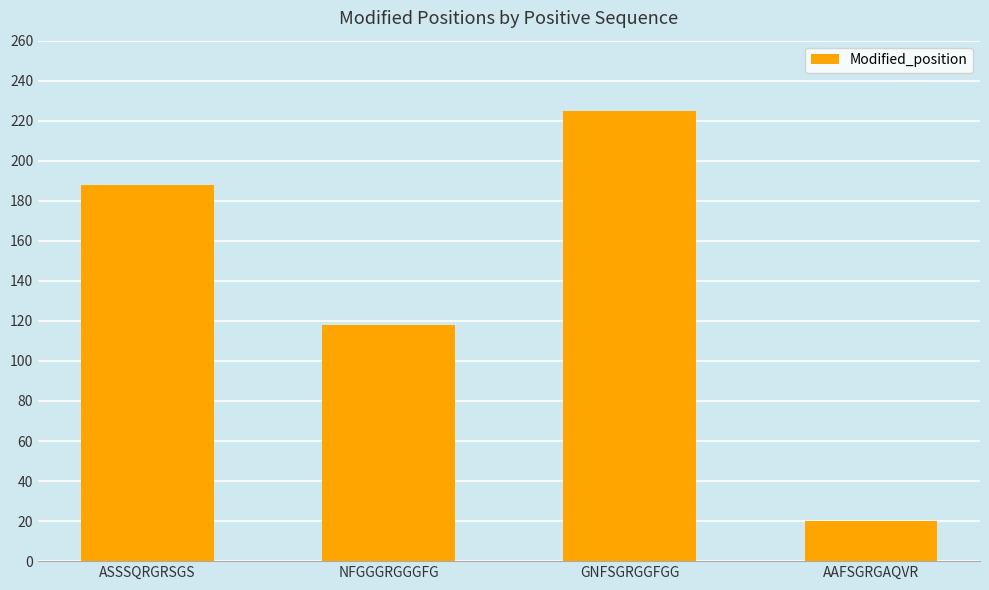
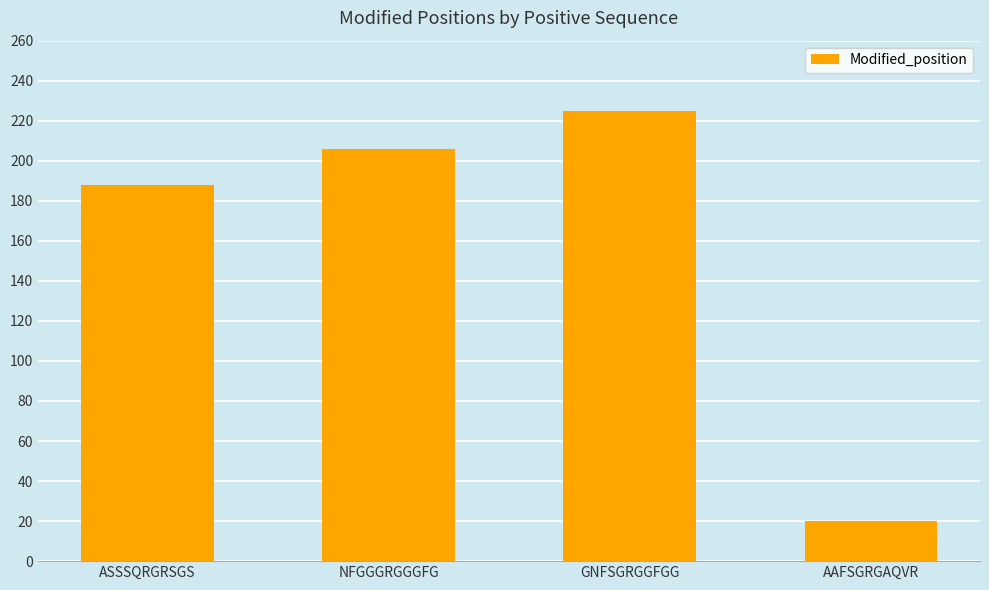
NFGGGRGGGFG: 118 -> 206
